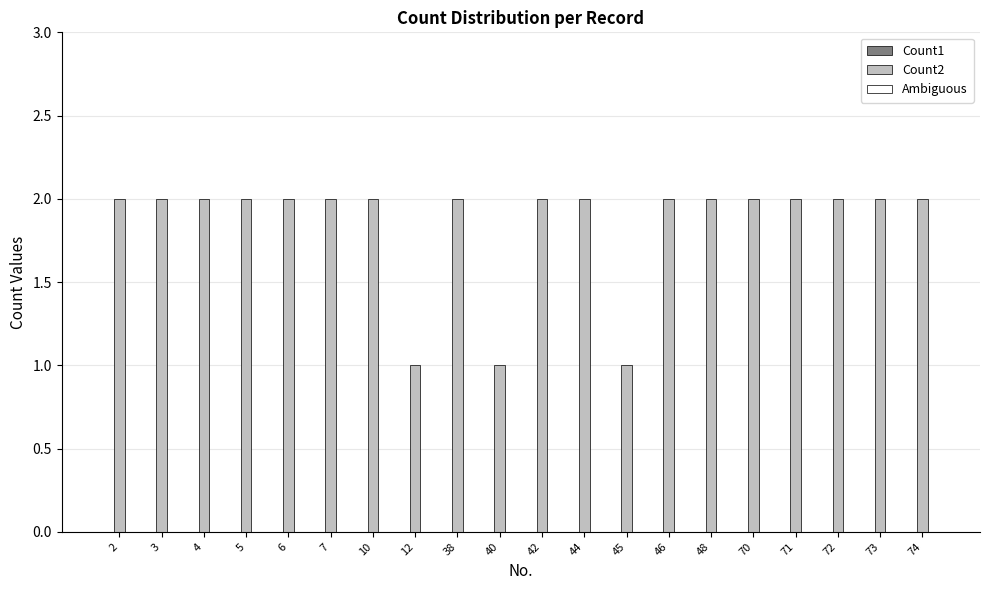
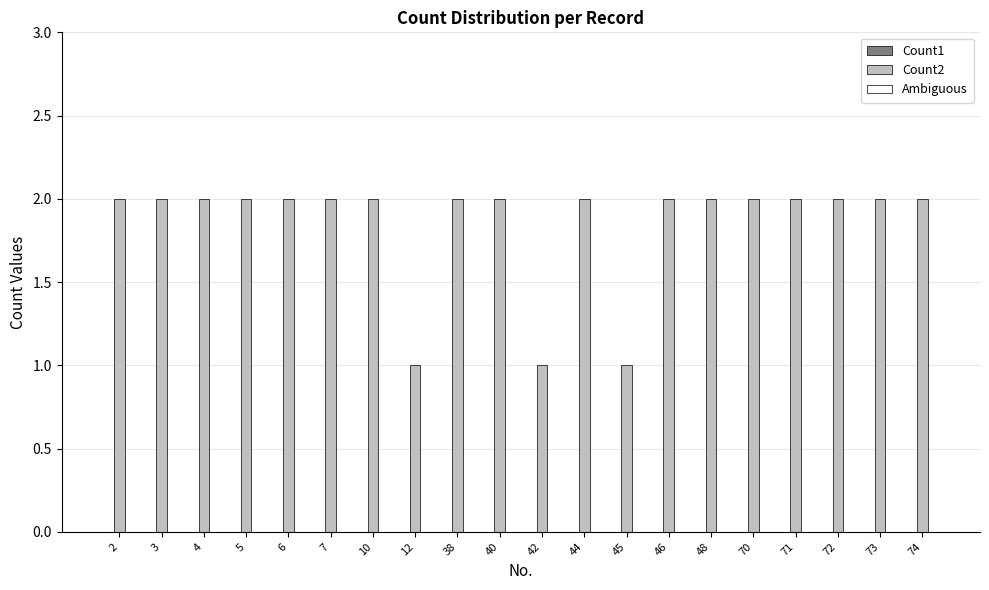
Count2, 40: 1 -> 2
Count2, 42: 2 -> 1
